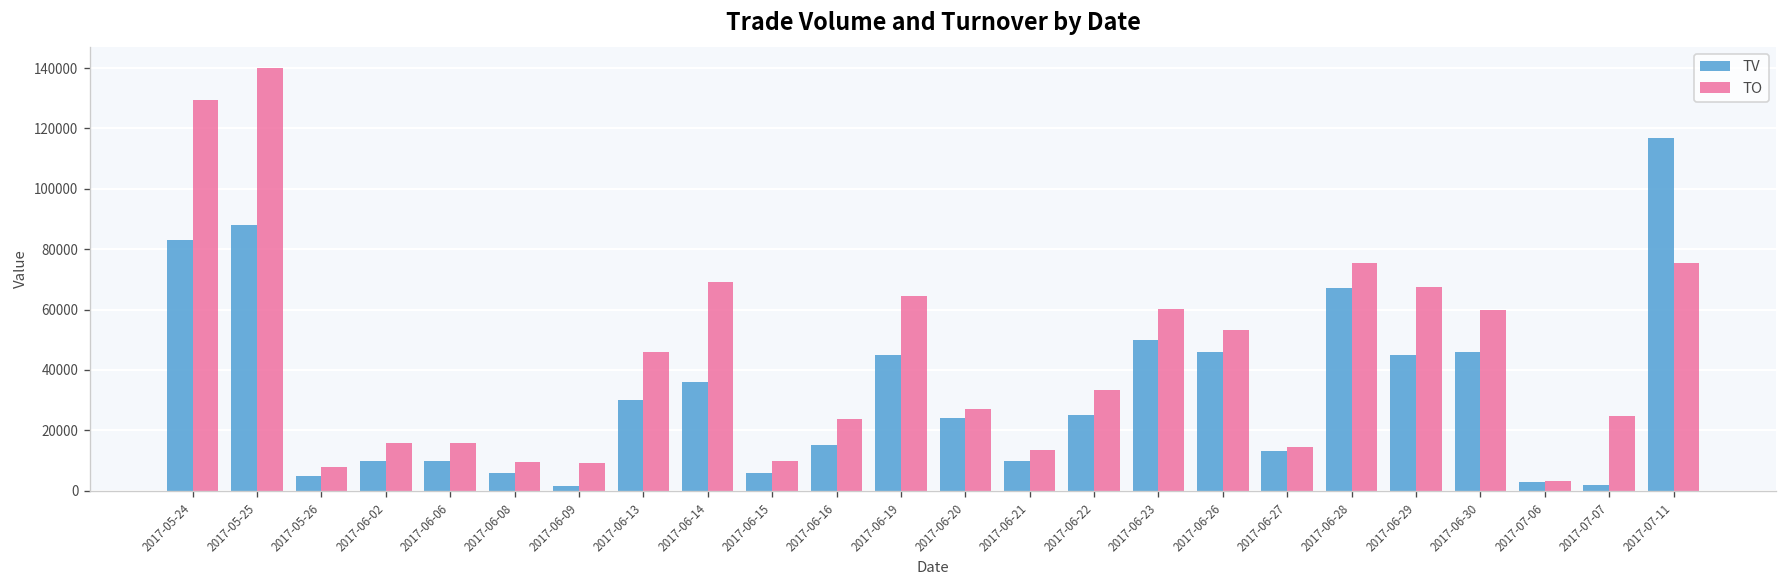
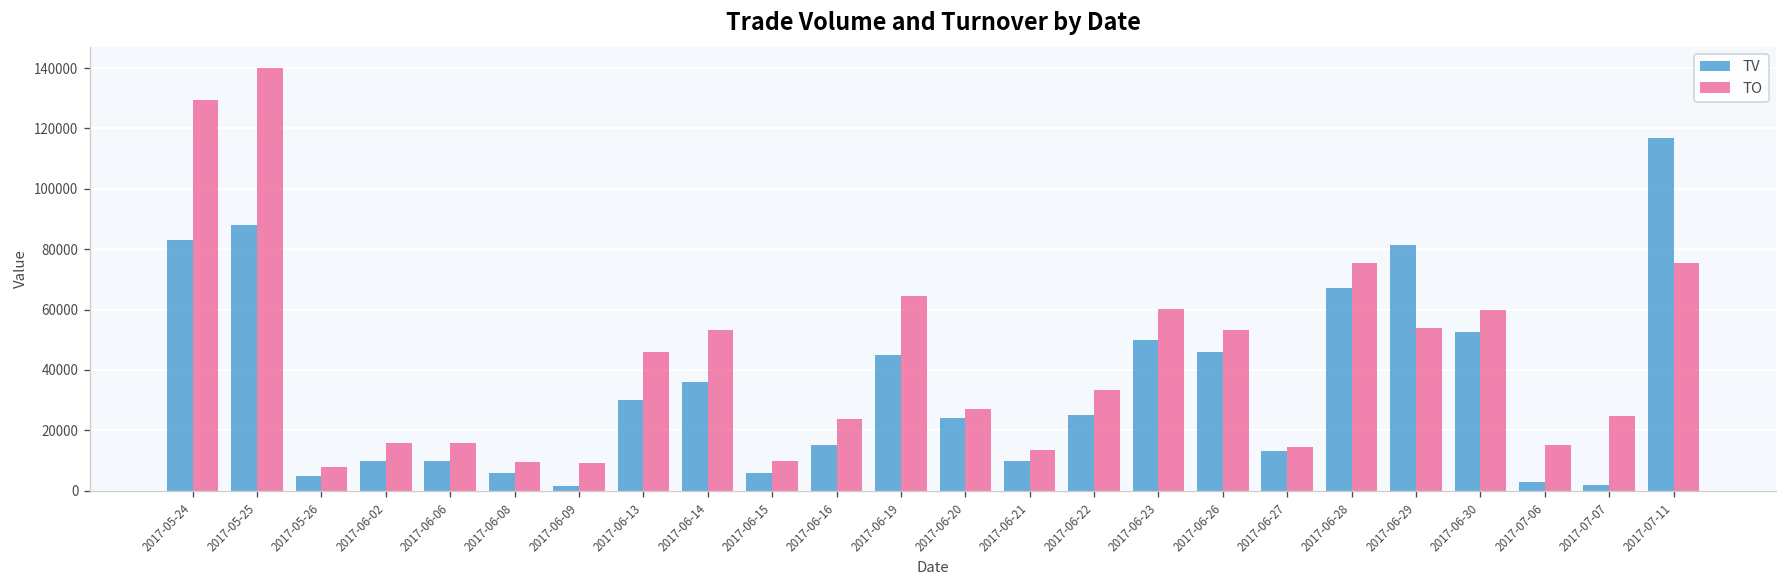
TO, 2017-06-14: 69000 -> 53000
TV, 2017-06-29: 45000 -> 81000
TO, 2017-06-29: 68000 -> 54000
TV, 2017-06-30: 46000 -> 52000
TO, 2017-07-06: 3000 -> 15000
